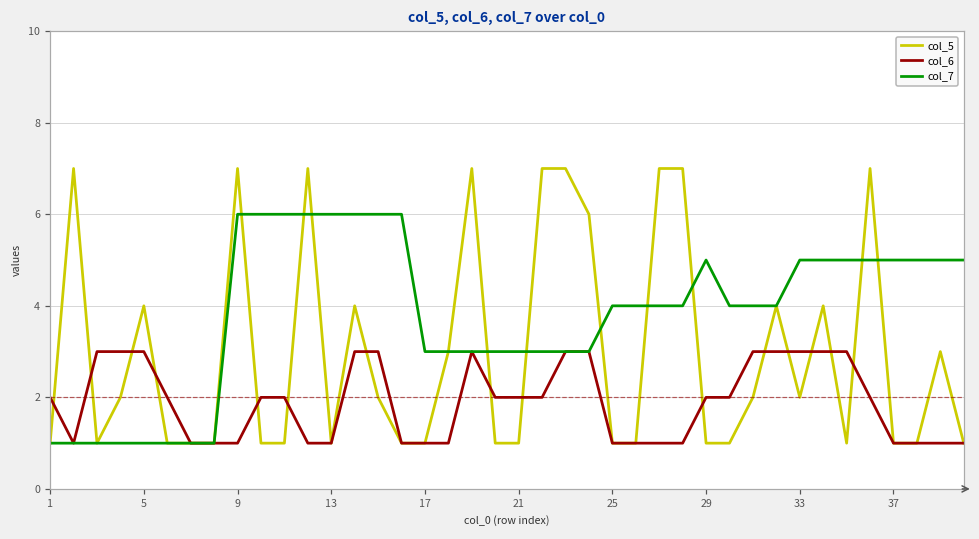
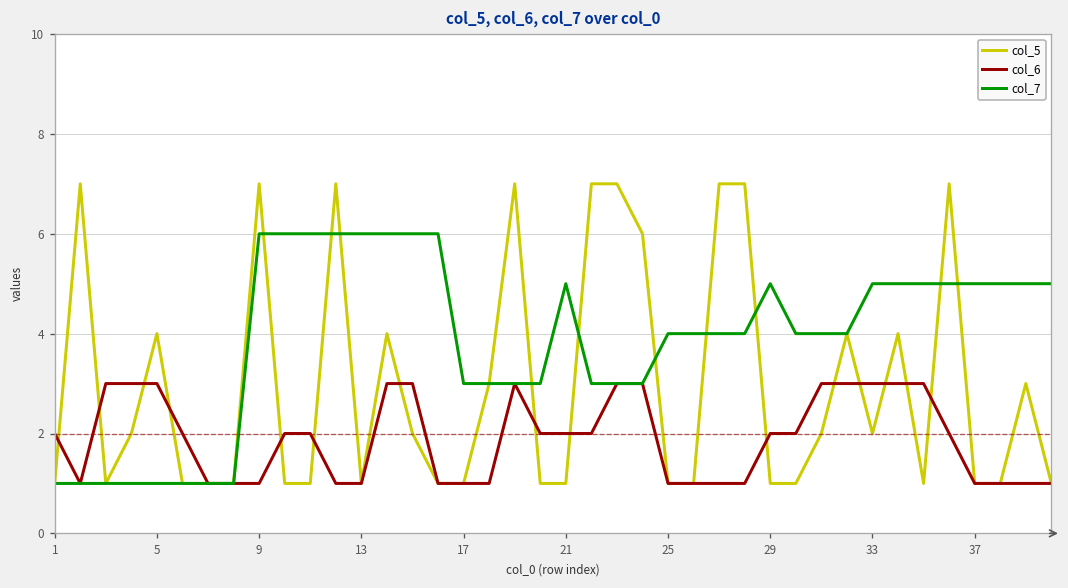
col_7, 21: 3 -> 5
